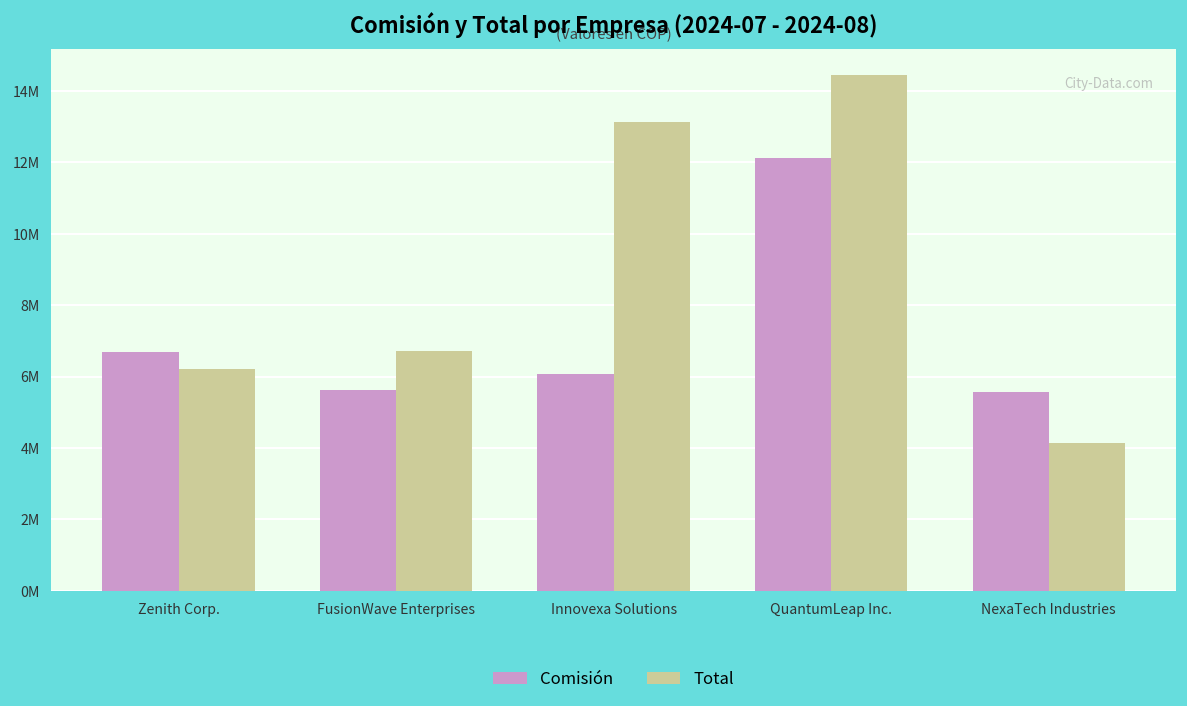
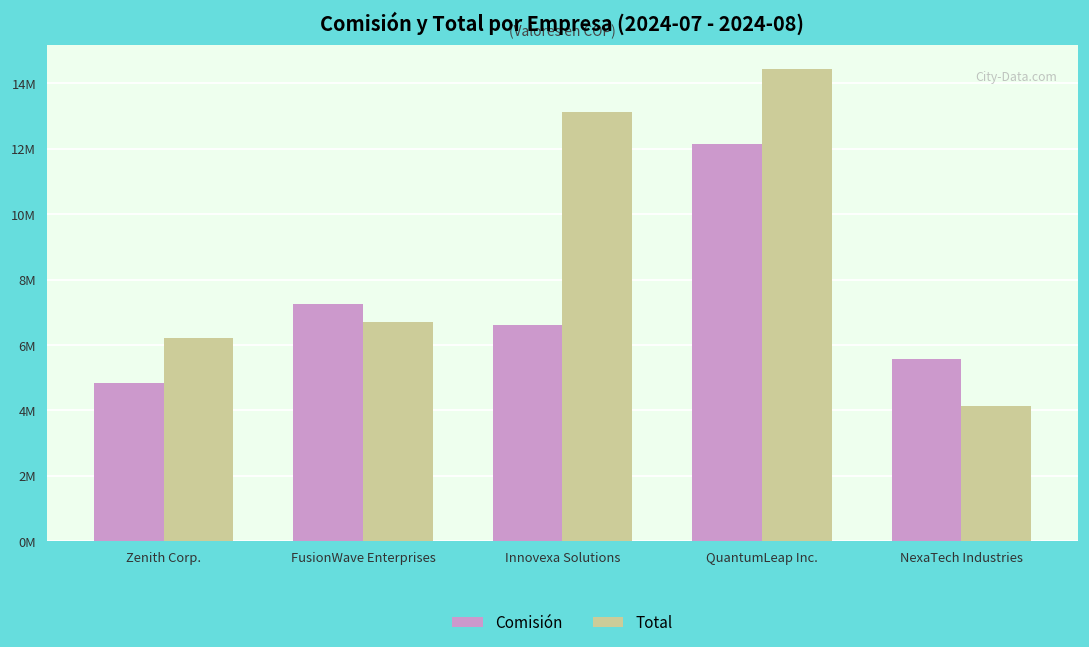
Comisión, Zenith Corp.: 6700000 -> 4800000
Comisión, FusionWave Enterprises: 5600000 -> 7300000
Comisión, Innovexa Solutions: 6100000 -> 6600000
